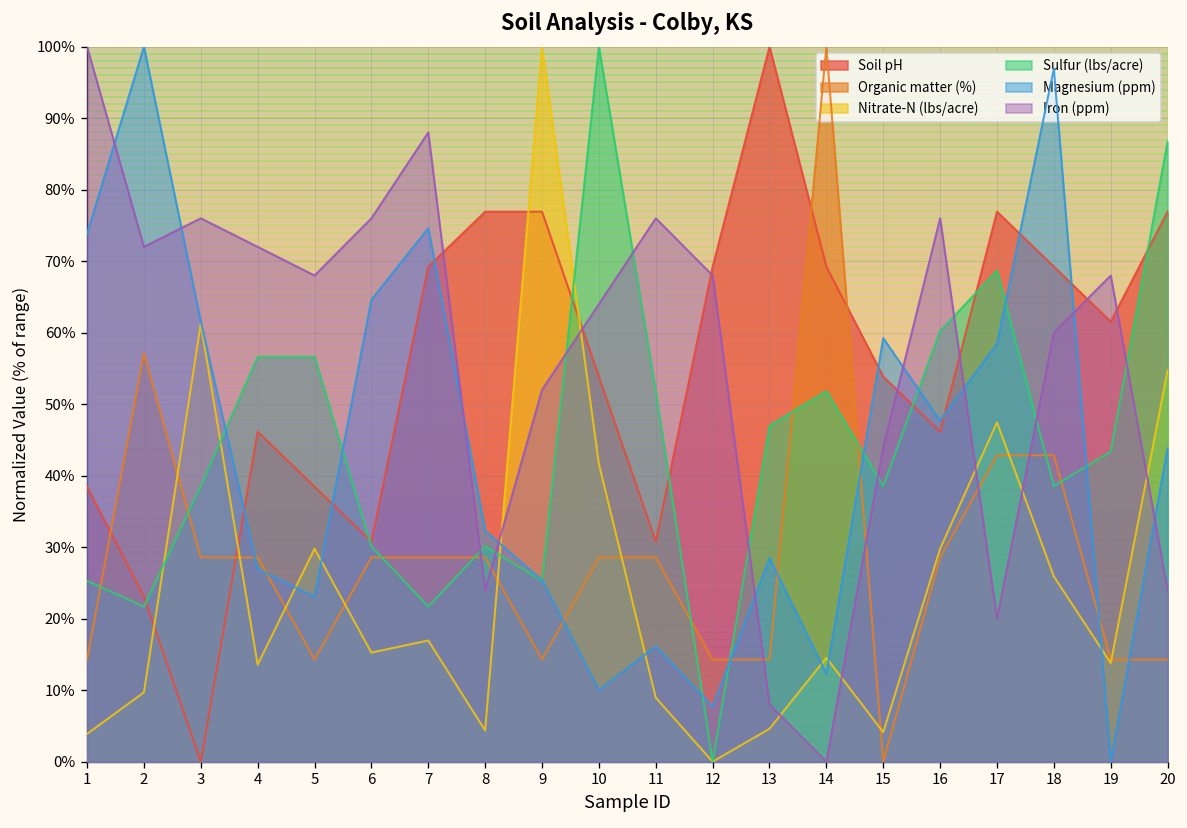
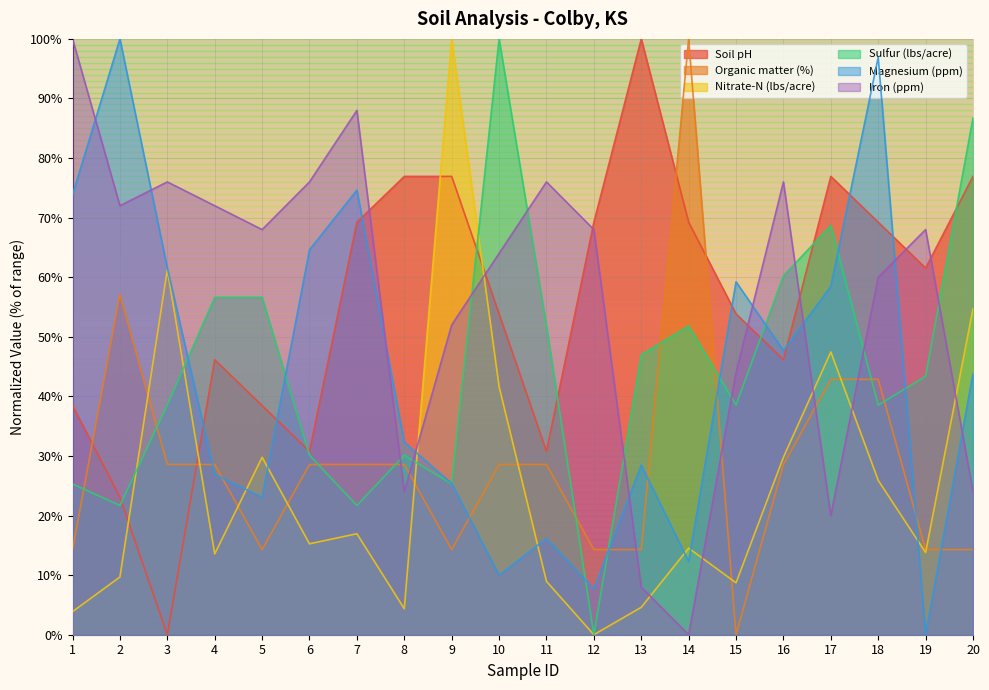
Nitrate-N (lbs/acre), 15: 4% -> 9%
